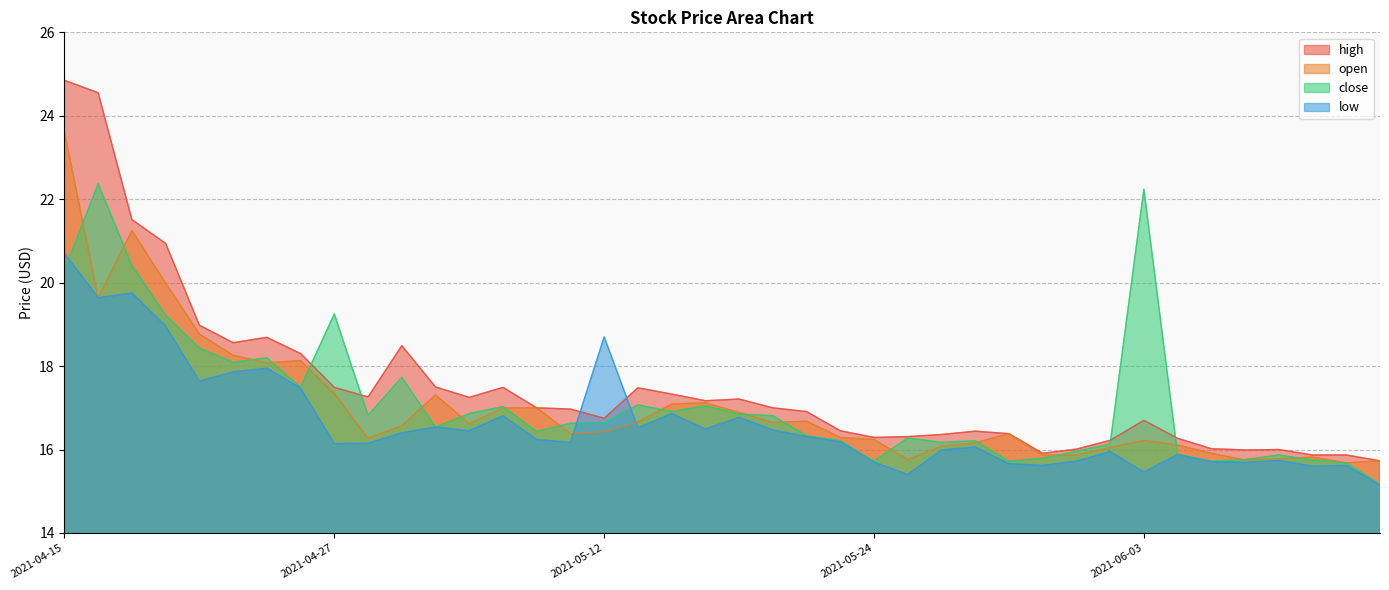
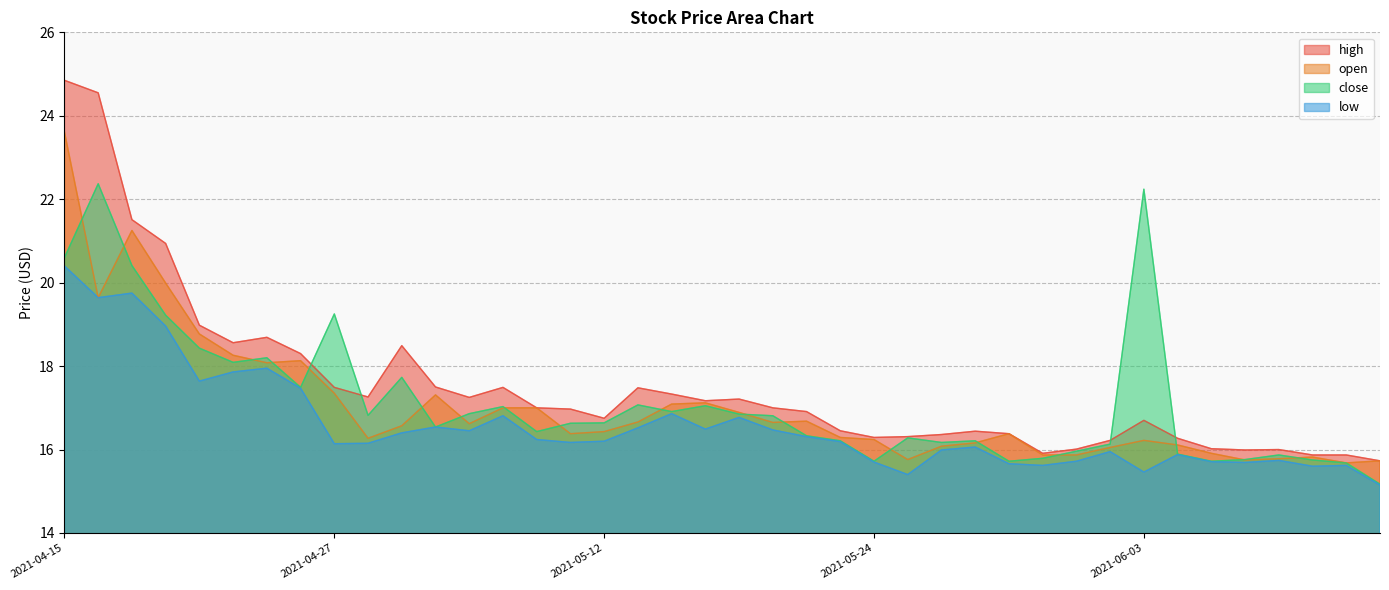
close, 2021-04-15: 20.3 -> 20.6
low, 2021-04-15: 20.7 -> 20.4
low, 2021-05-12: 18.7 -> 16.2
